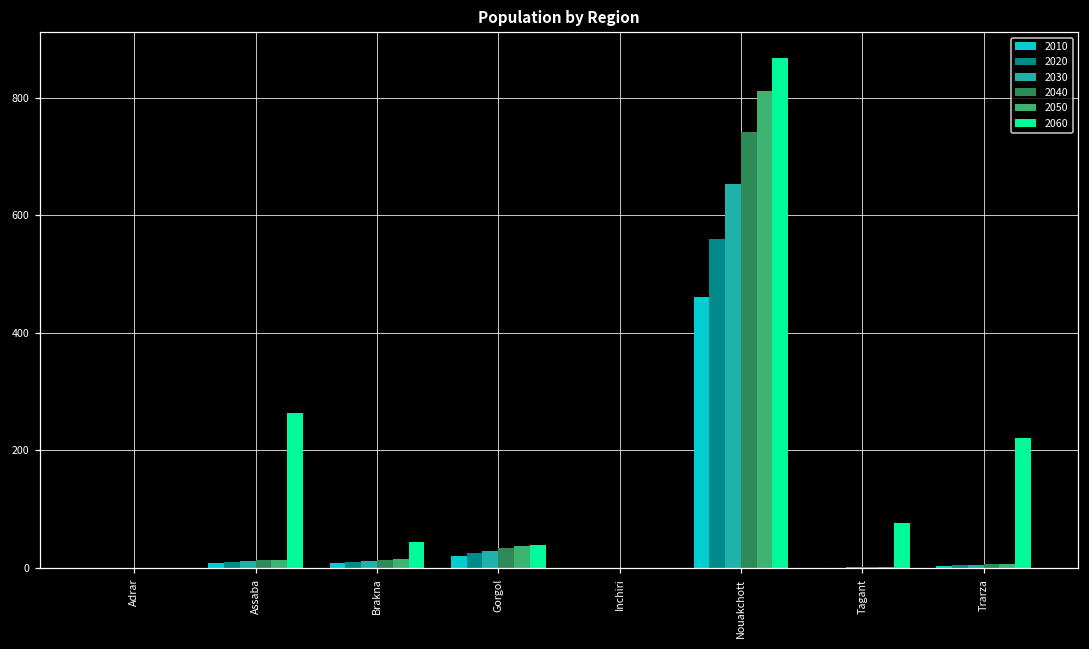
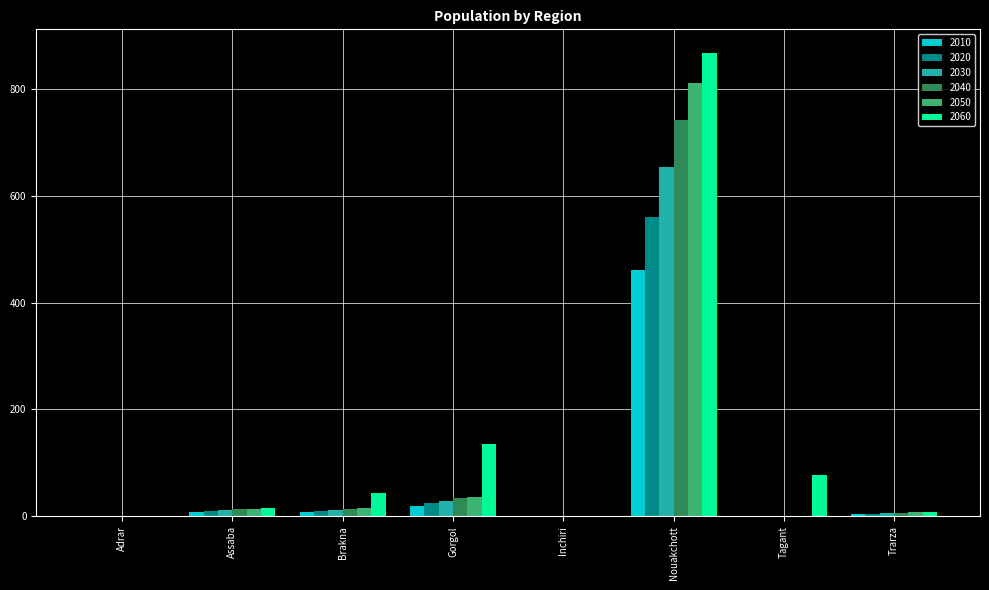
2060, Assaba: 260 -> 20
2060, Gorgol: 40 -> 140
2060, Trarza: 220 -> 10
